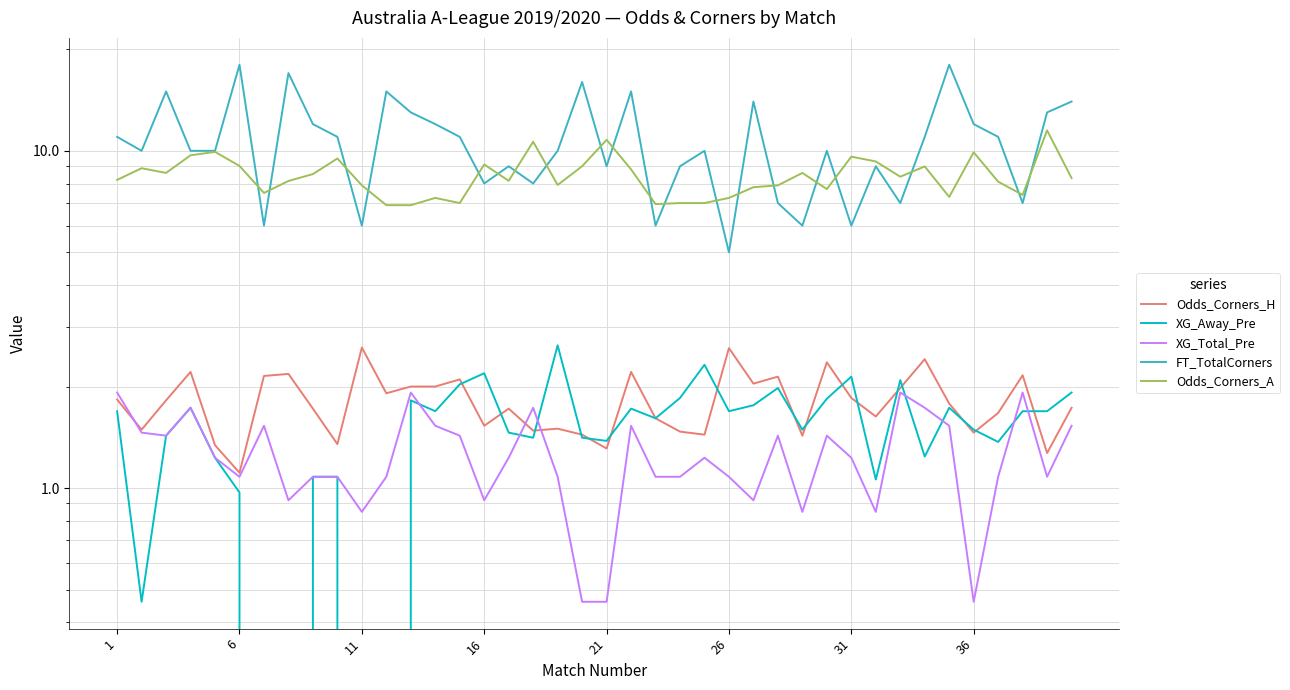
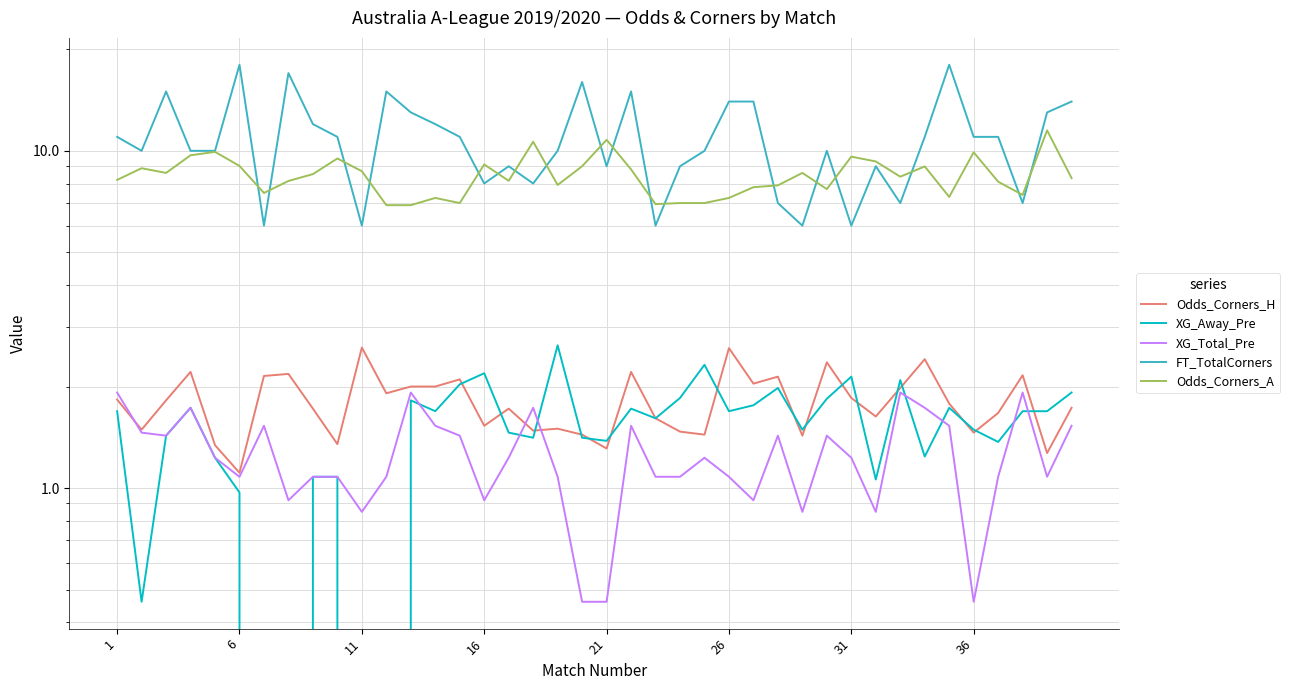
Odds_Corners_A, 11: 7.9 -> 8.7
FT_TotalCorners, 26: 5 -> 14
FT_TotalCorners, 36: 12 -> 11
